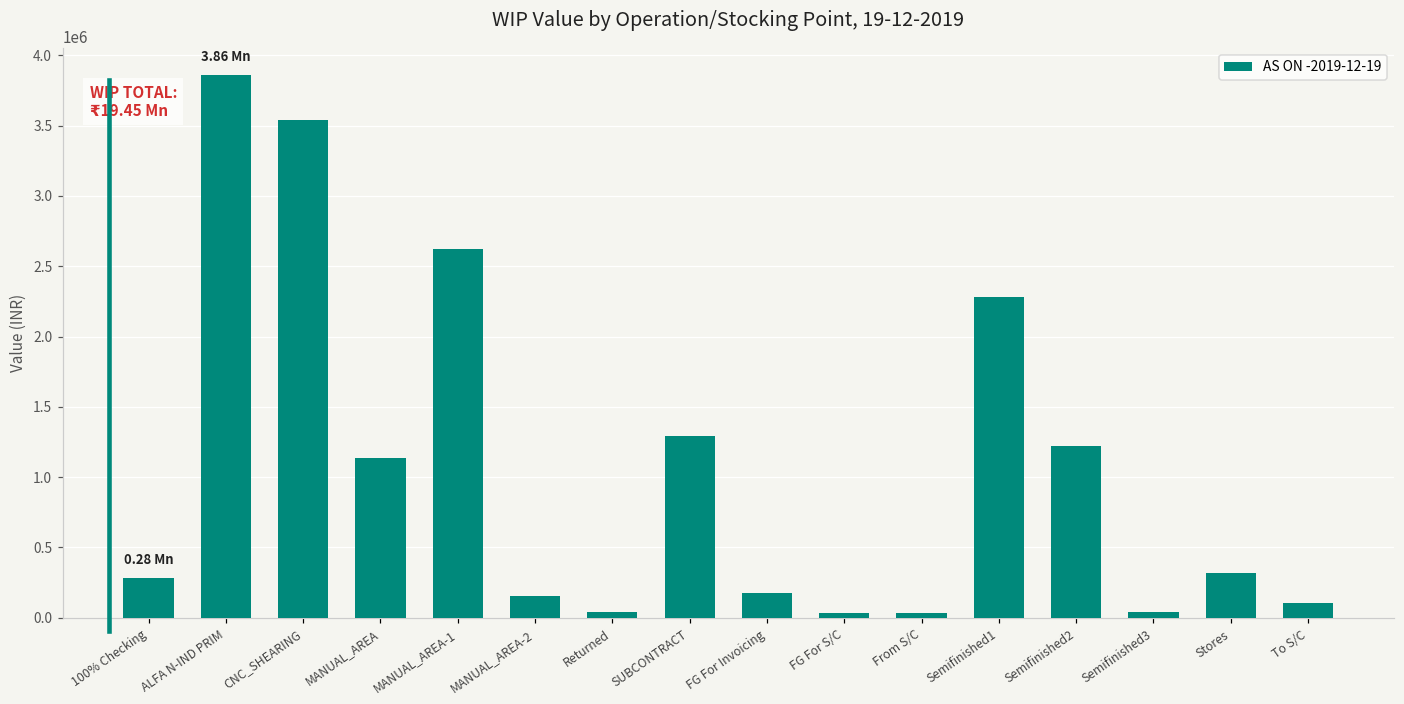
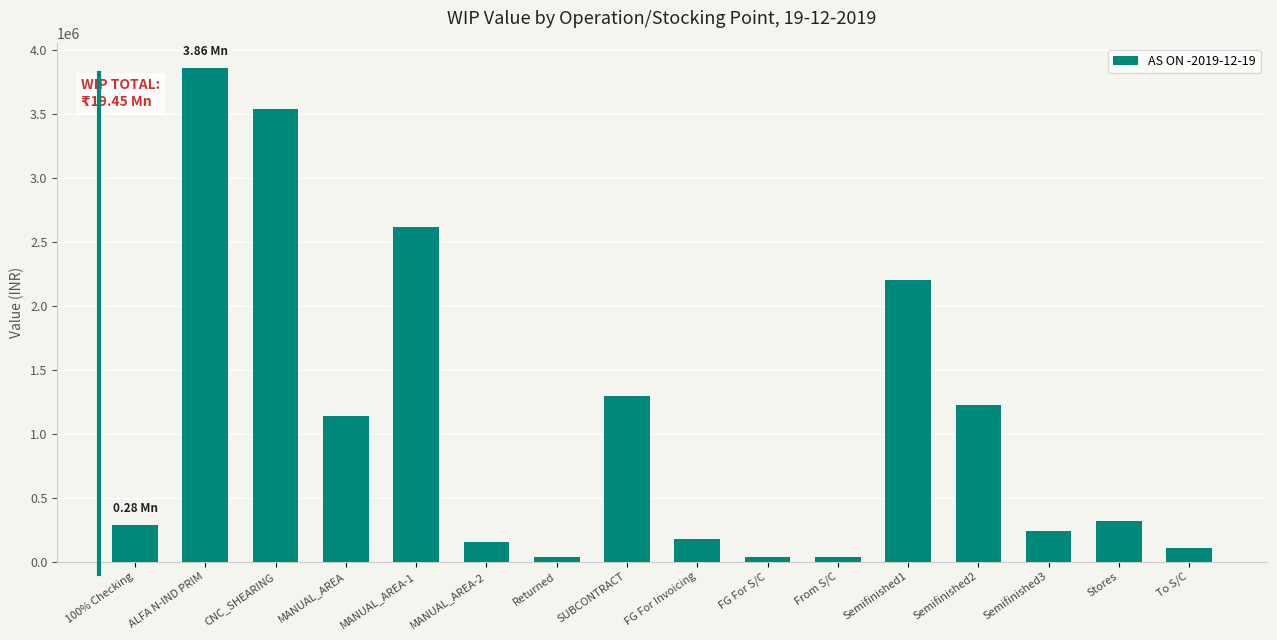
Semifinished1: 2280000 -> 2200000
Semifinished3: 40000 -> 240000
